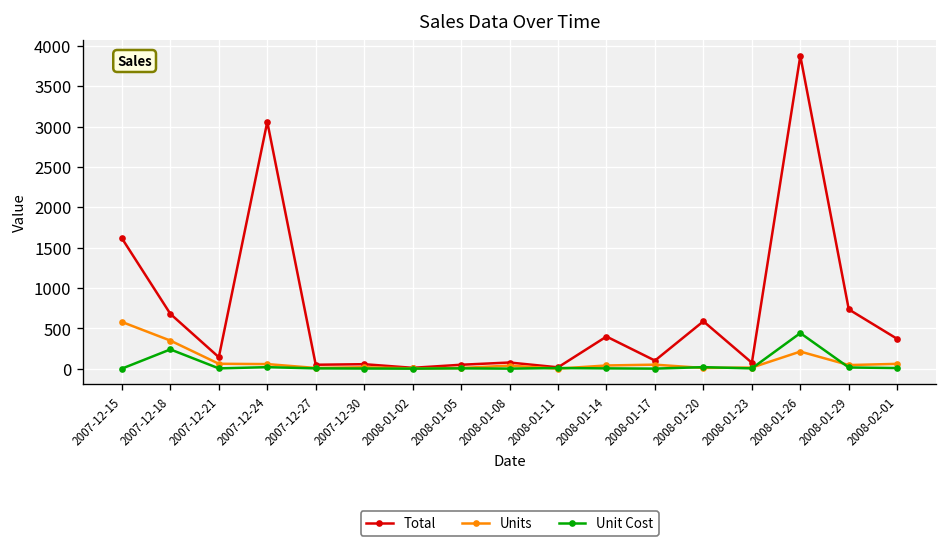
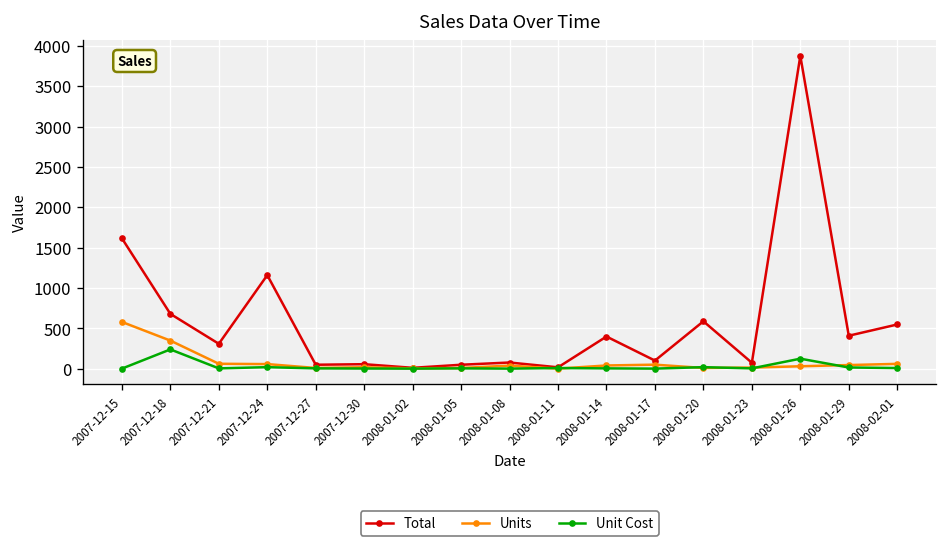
Total, 2007-12-21: 100 -> 300
Total, 2007-12-24: 3100 -> 1200
Units, 2008-01-26: 200 -> 0
Unit Cost, 2008-01-26: 400 -> 100
Total, 2008-01-29: 700 -> 400
Total, 2008-02-01: 400 -> 500
